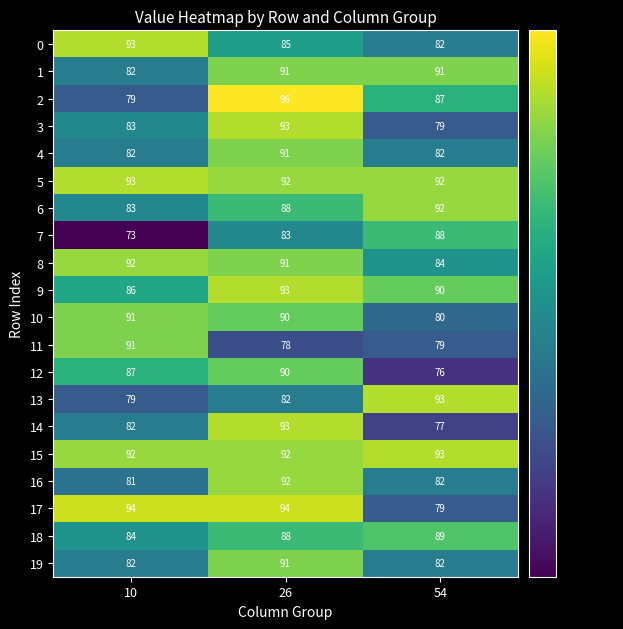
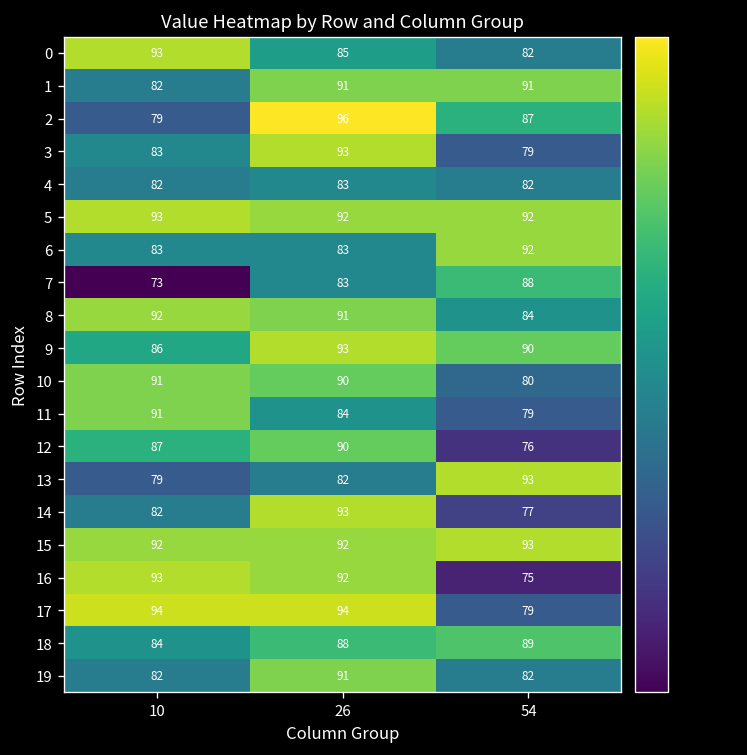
4, 26: 91 -> 83
6, 26: 88 -> 83
11, 26: 78 -> 84
16, 10: 81 -> 93
16, 54: 82 -> 75
